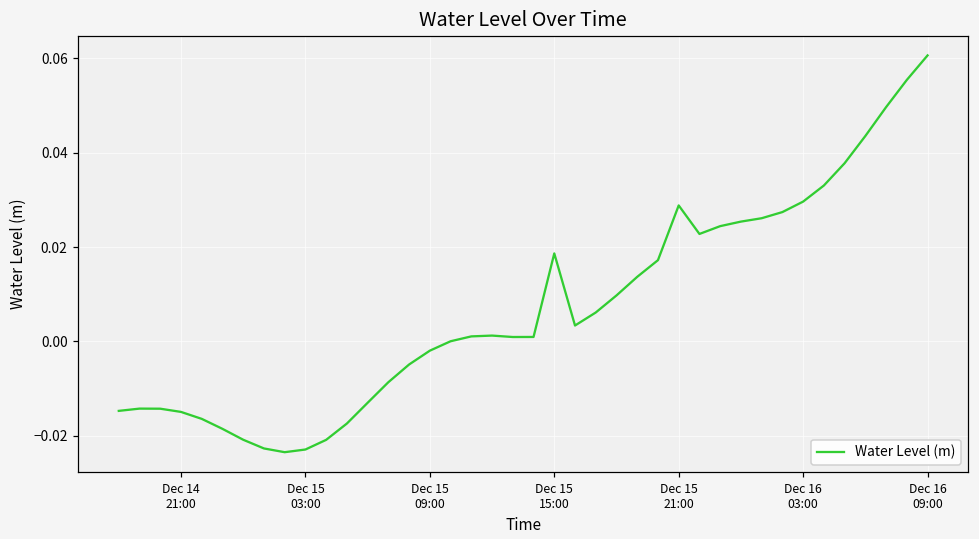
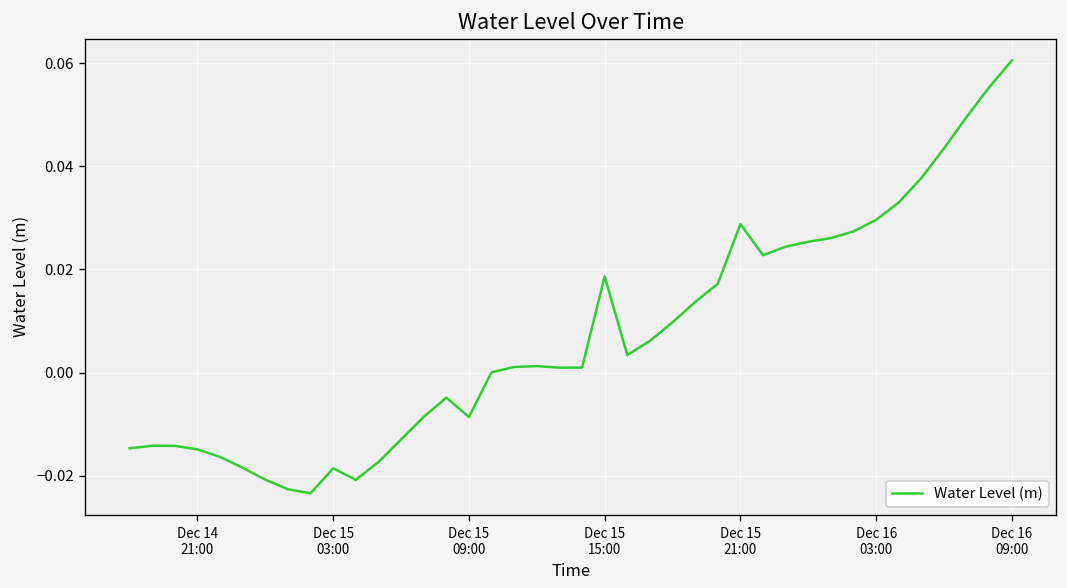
Dec 15 03:00: -0.023 -> -0.019
Dec 15 09:00: -0.002 -> -0.009
